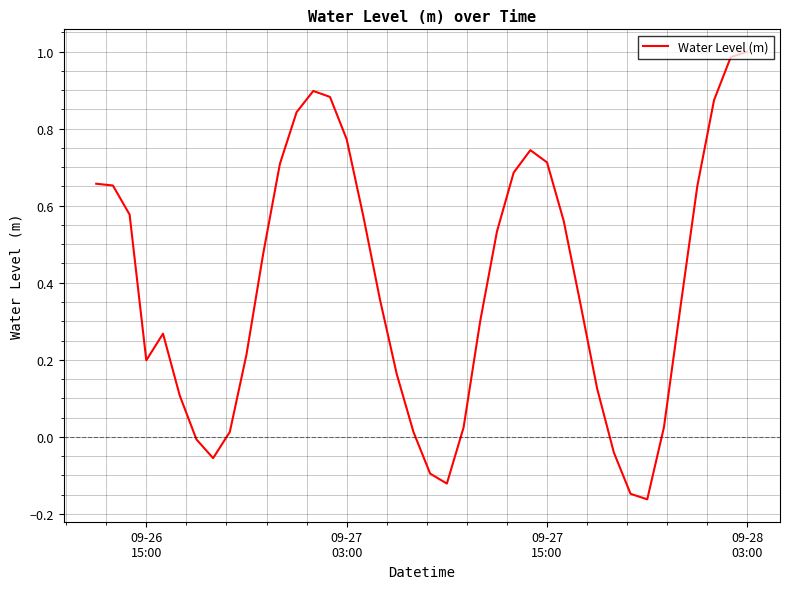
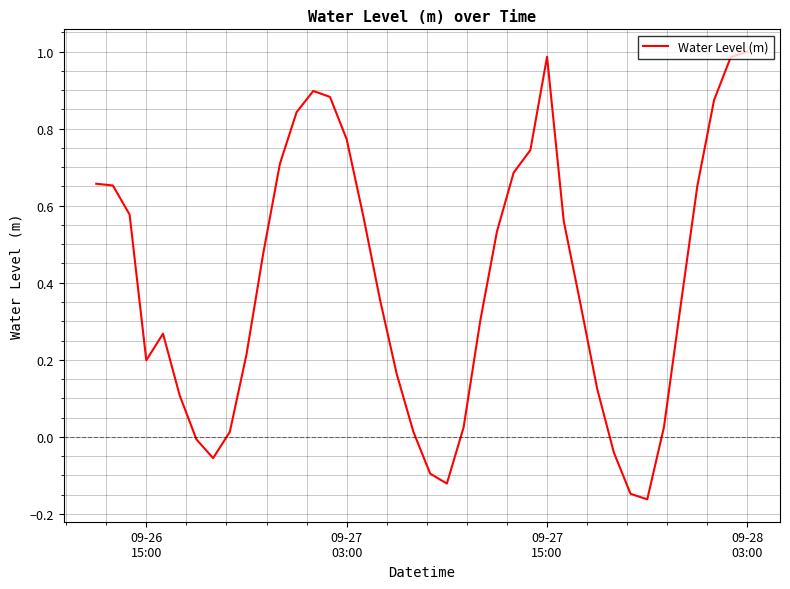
09-27 15:00: 0.71 -> 0.99
